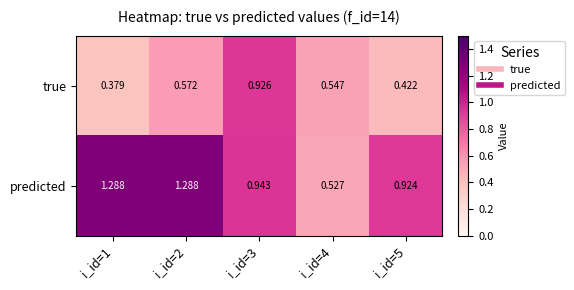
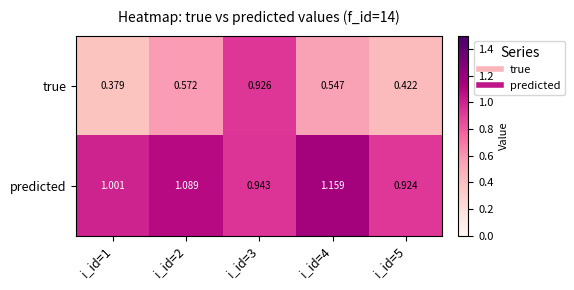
predicted, i_id=1: 1.288 -> 1.001
predicted, i_id=2: 1.288 -> 1.089
predicted, i_id=4: 0.527 -> 1.159
